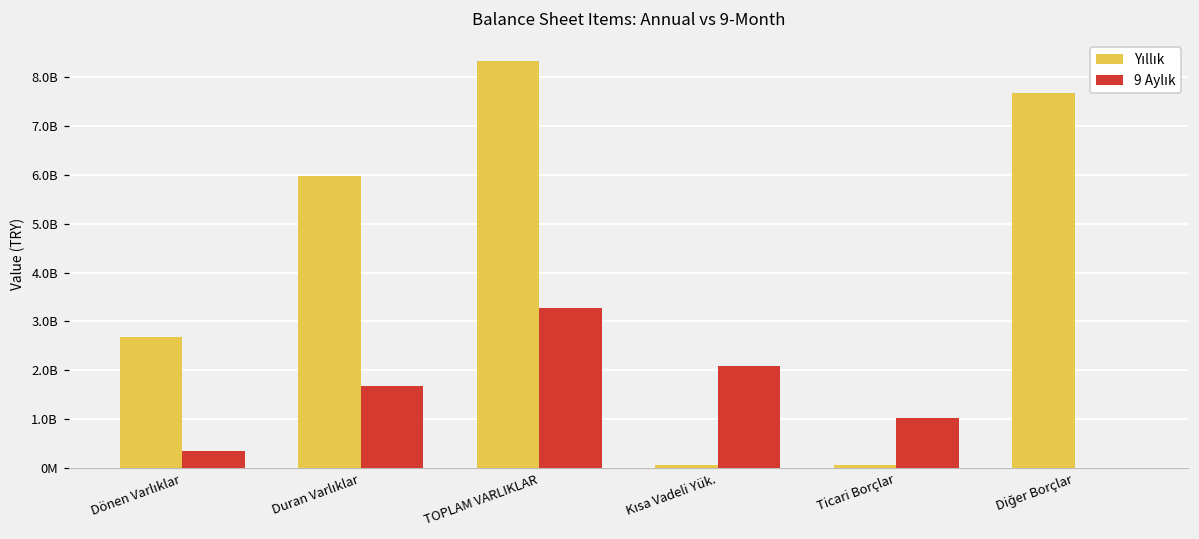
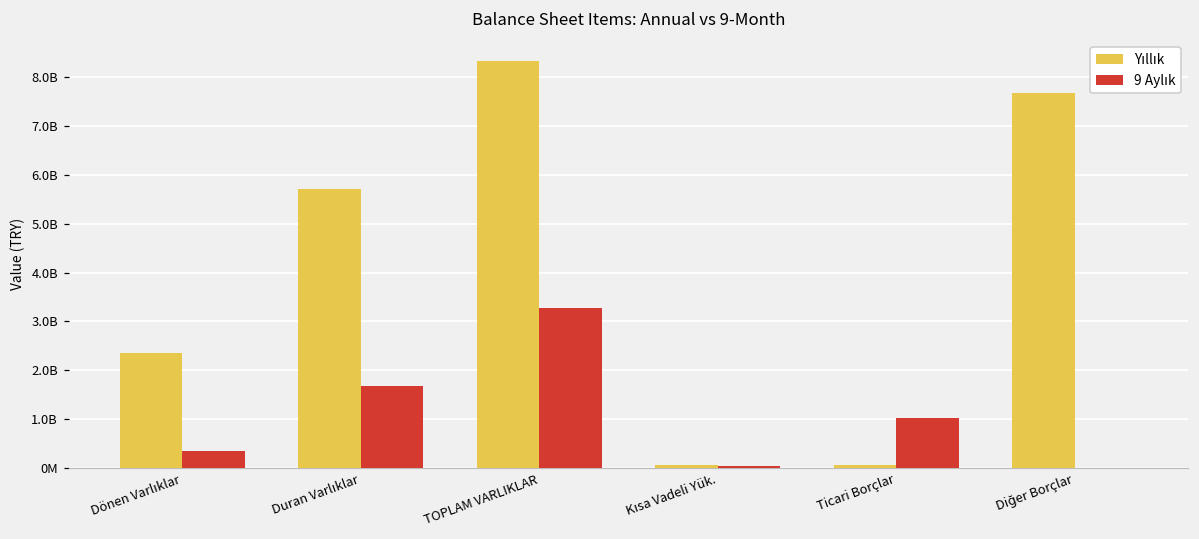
Yıllık, Dönen Varlıklar: 2700000000 -> 2400000000
Yıllık, Duran Varlıklar: 6000000000 -> 5700000000
9 Aylık, Kısa Vadeli Yük.: 2100000000 -> 0
